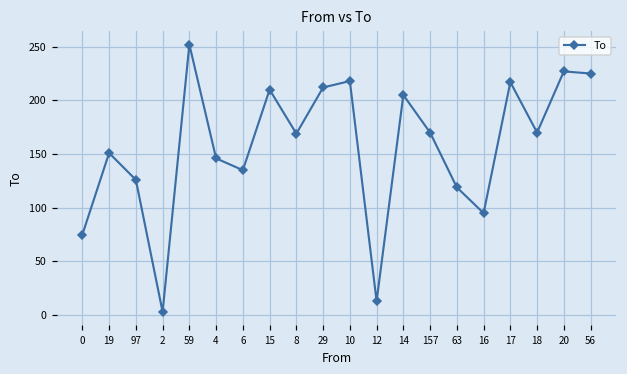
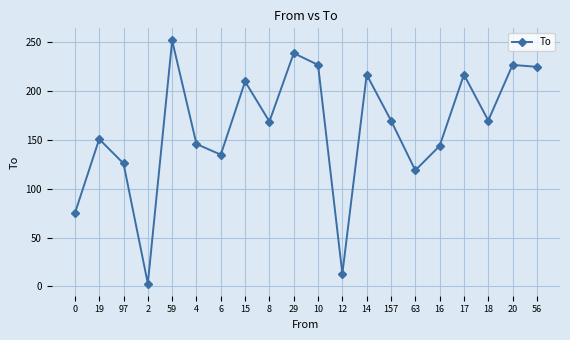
29: 210 -> 240
10: 220 -> 230
14: 210 -> 220
16: 100 -> 140
